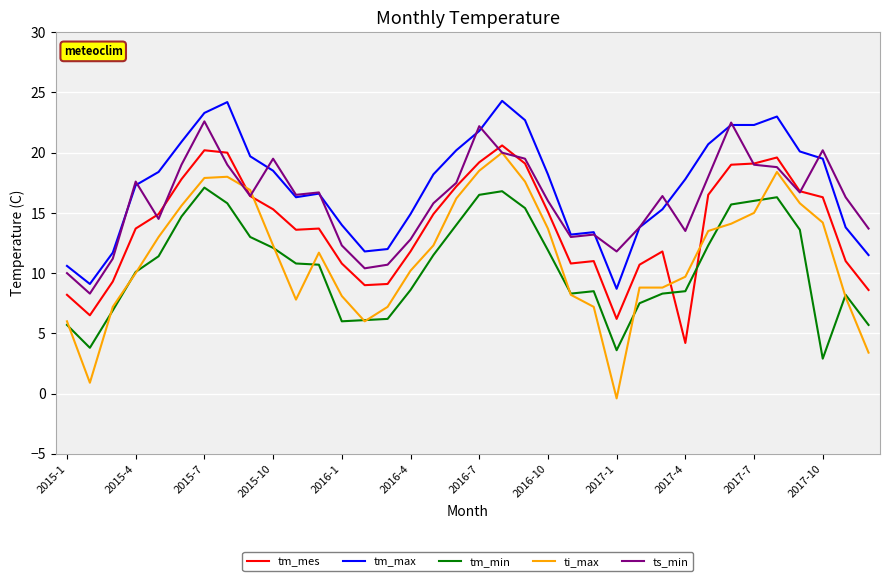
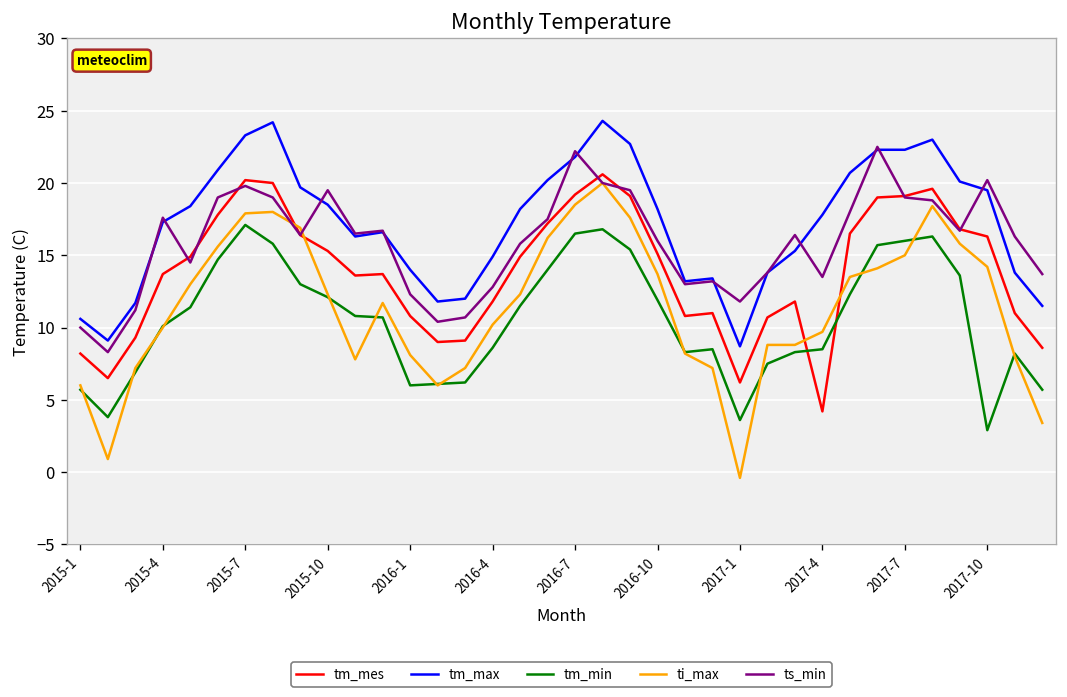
ts_min, 2015-7: 22.6 -> 19.8
